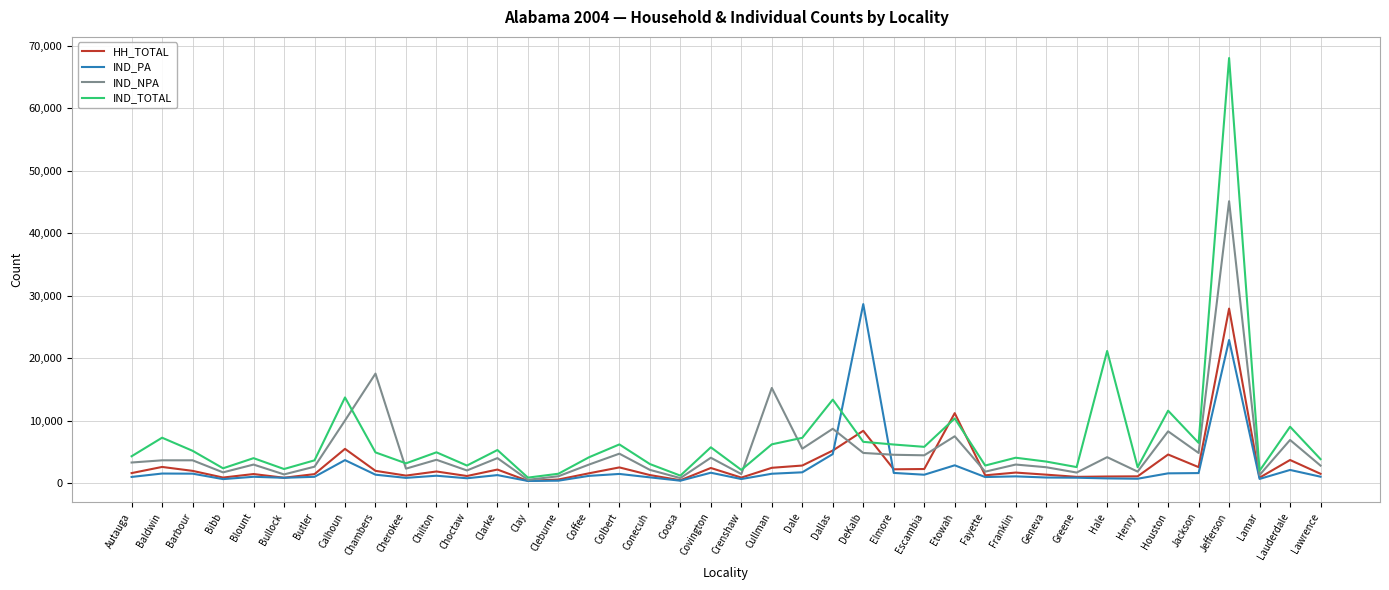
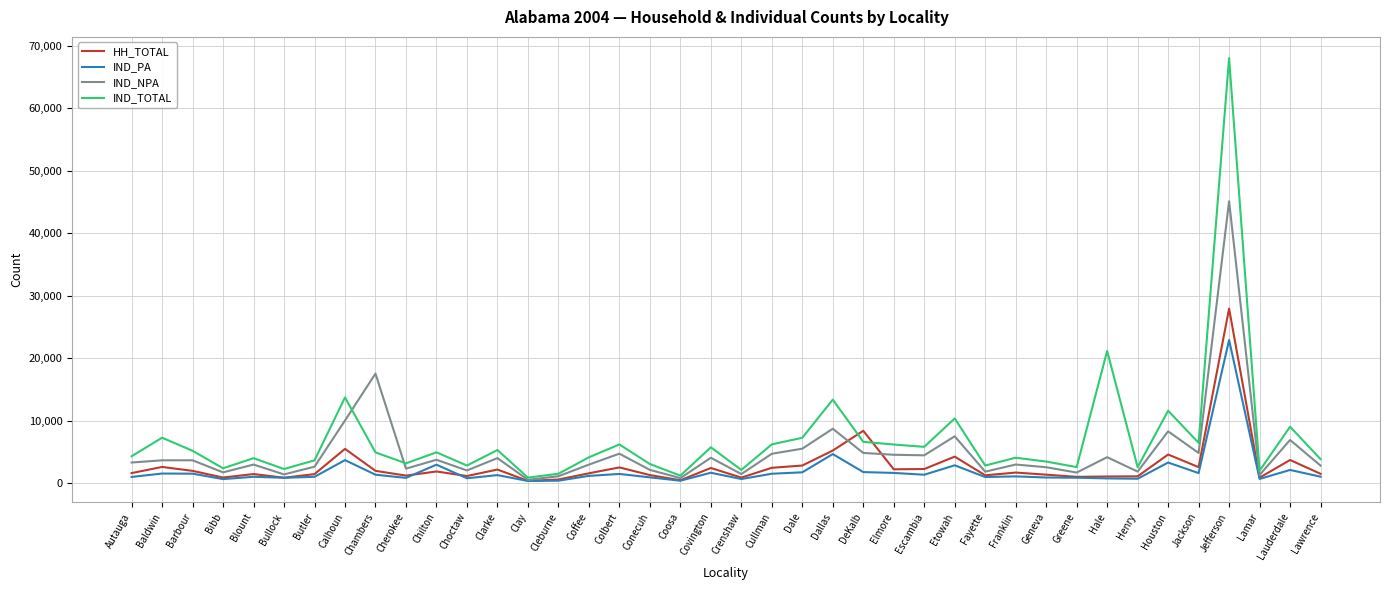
IND_PA, Chilton: 1,000 -> 3,000
IND_NPA, Cullman: 15,000 -> 5,000
IND_PA, DeKalb: 29,000 -> 2,000
HH_TOTAL, Etowah: 11,000 -> 4,000
IND_PA, Houston: 2,000 -> 3,000
